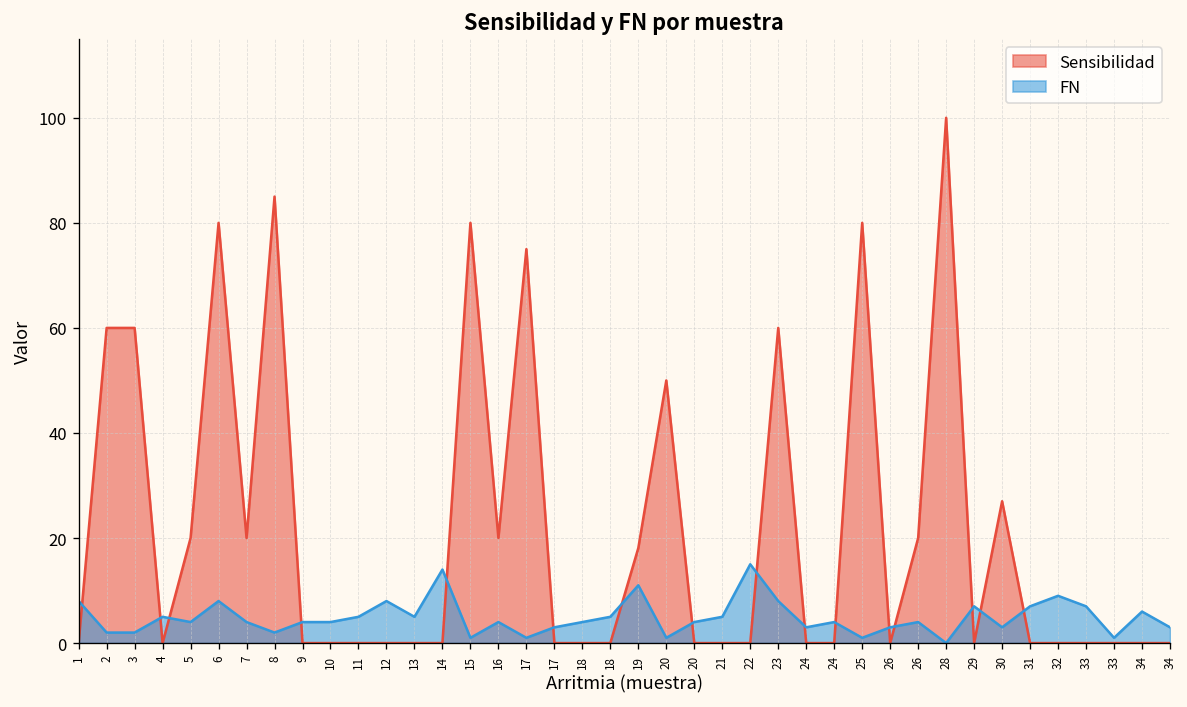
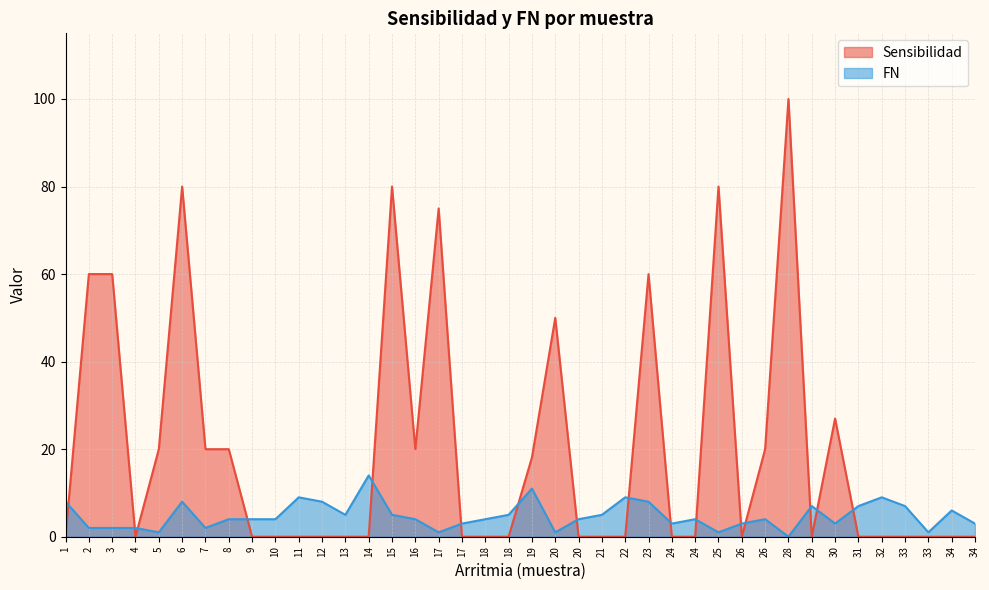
FN, 4: 5 -> 2
FN, 5: 4 -> 1
FN, 7: 4 -> 2
Sensibilidad, 8: 85 -> 20
FN, 8: 2 -> 4
FN, 11: 5 -> 9
FN, 15: 1 -> 5
FN, 22: 15 -> 9
